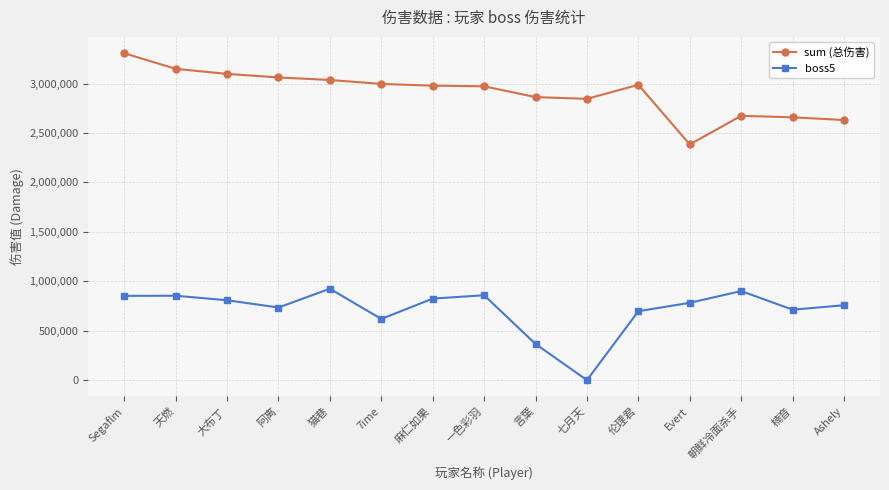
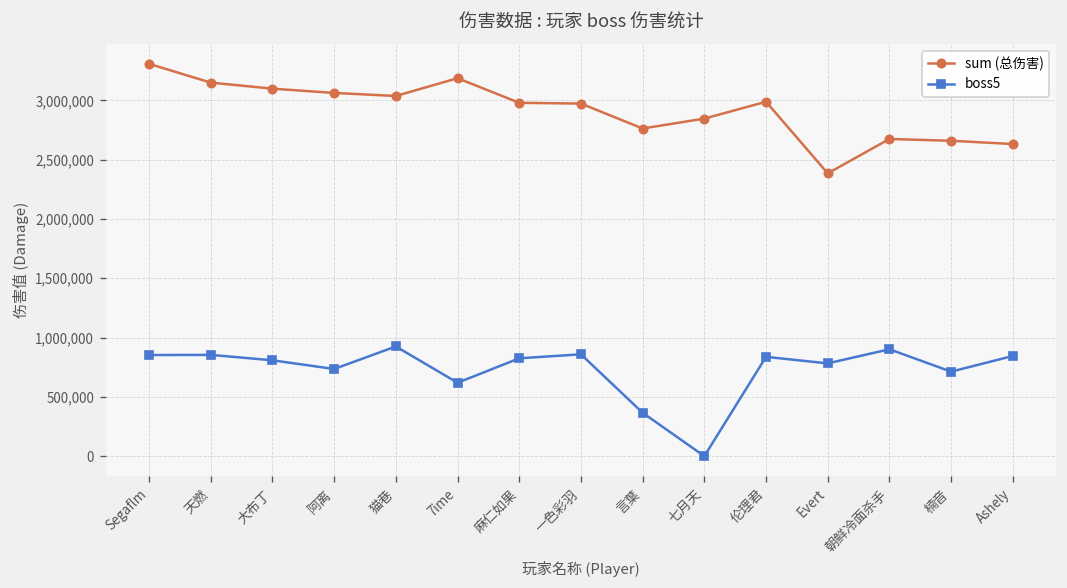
sum (总伤害), 7ime: 3,000,000 -> 3,200,000
sum (总伤害), 言葉: 2,900,000 -> 2,800,000
boss5, 伦理君: 700,000 -> 800,000
boss5, Ashely: 760,000 -> 840,000
